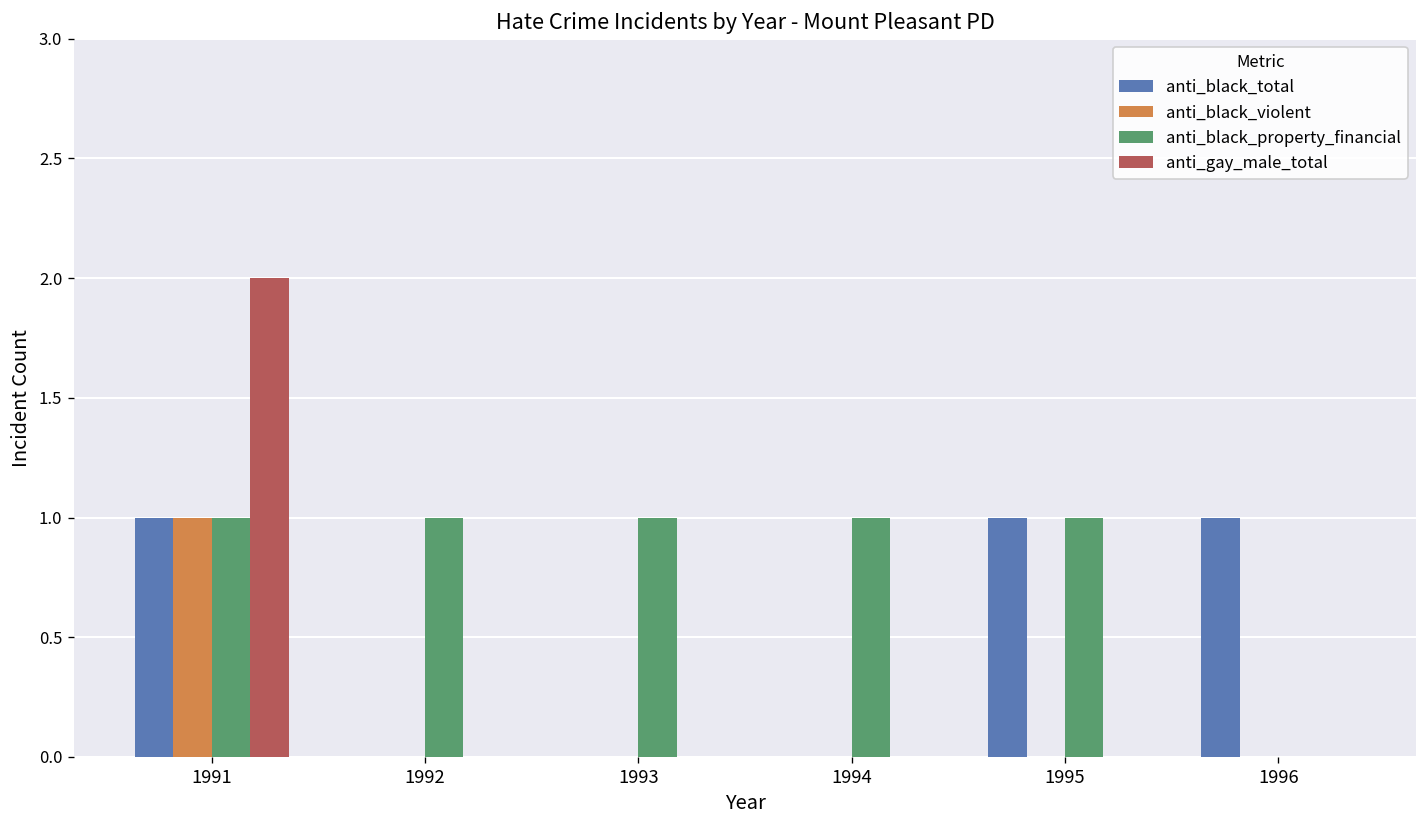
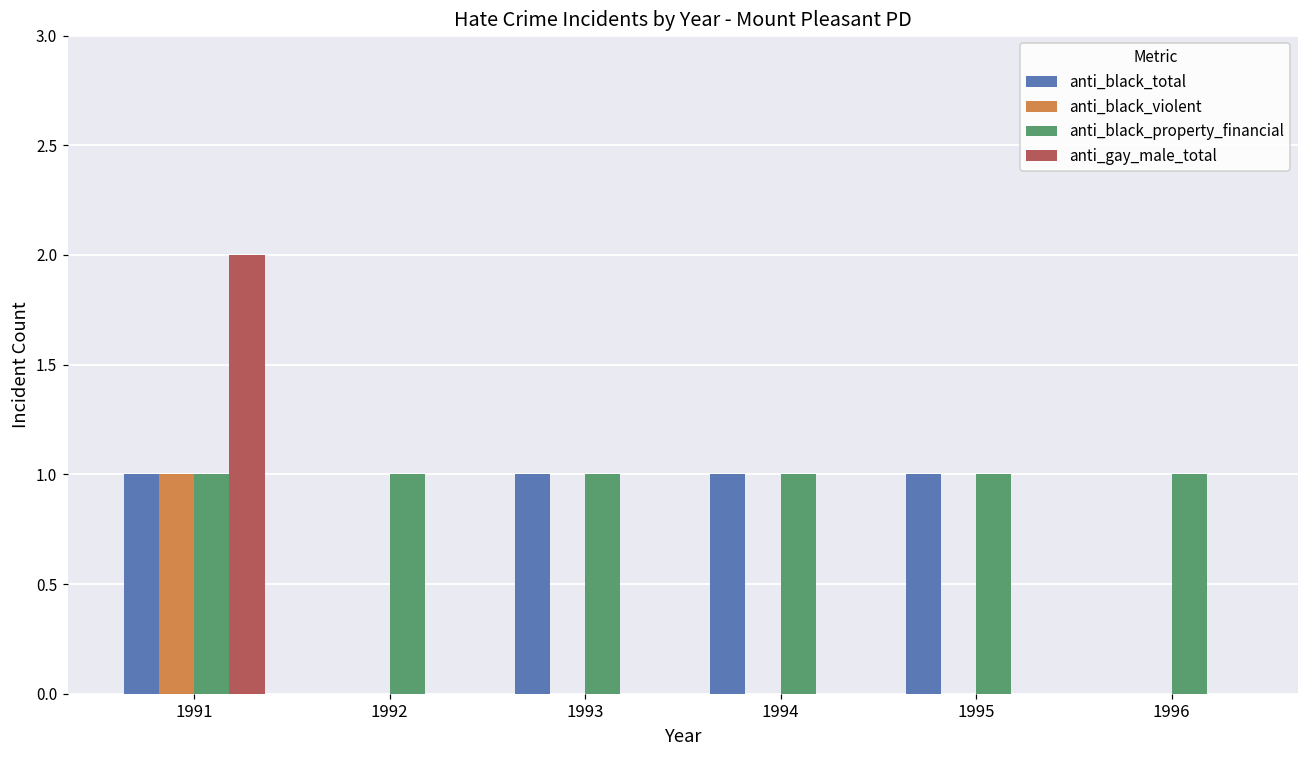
anti_black_total, 1993: 0 -> 1
anti_black_total, 1994: 0 -> 1
anti_black_total, 1996: 1 -> 0
anti_black_property_financial, 1996: 0 -> 1
